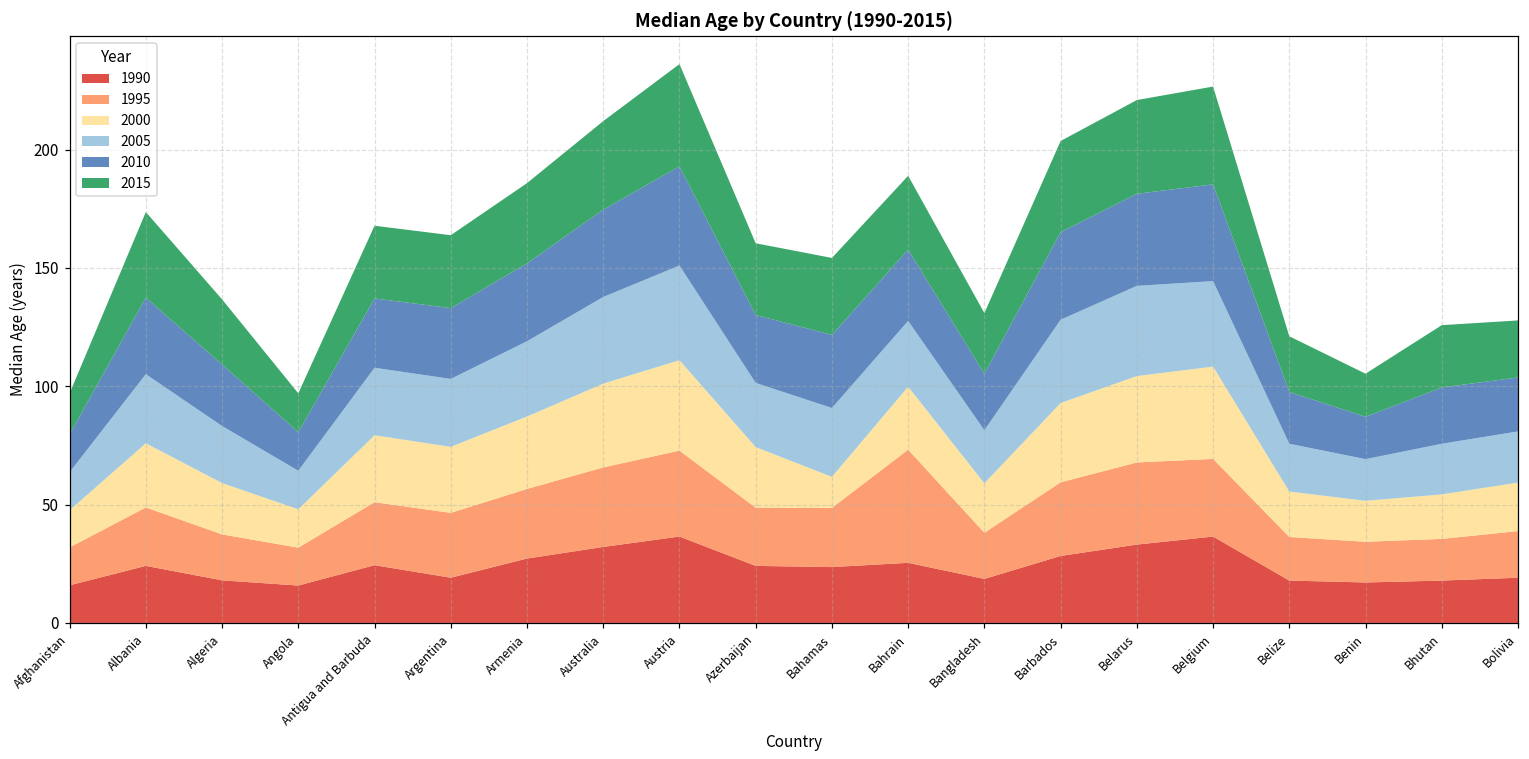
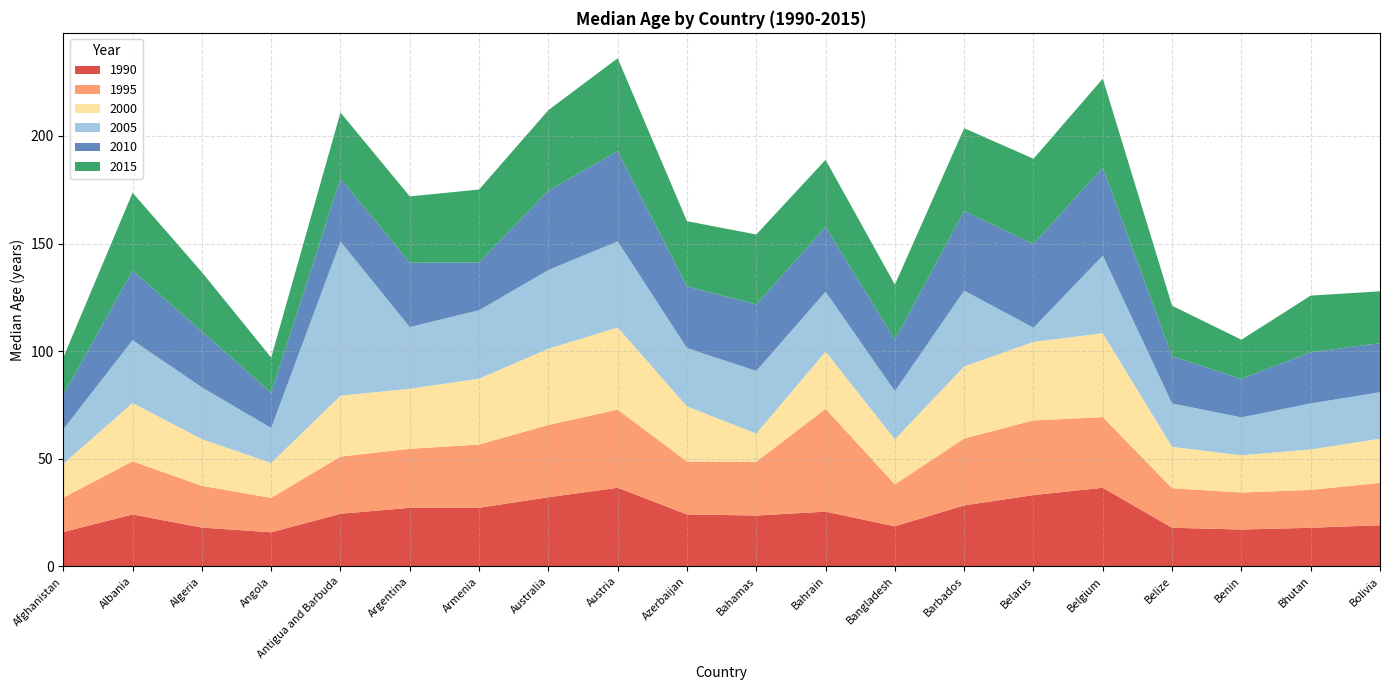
2005, Antigua and Barbuda: 29 -> 72
1990, Argentina: 19 -> 27
2010, Armenia: 33 -> 22
2005, Belarus: 38 -> 7
